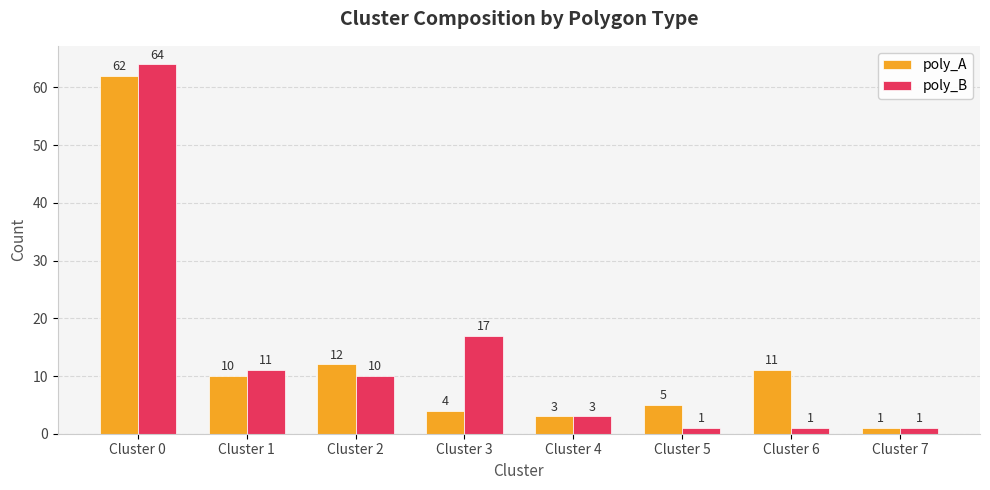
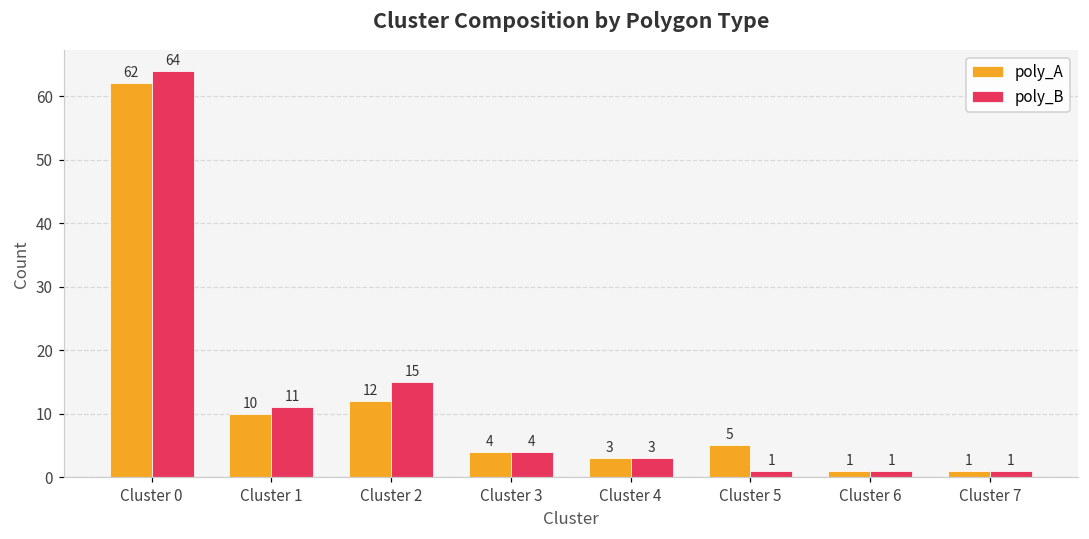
poly_B, Cluster 2: 10 -> 15
poly_B, Cluster 3: 17 -> 4
poly_A, Cluster 6: 11 -> 1
